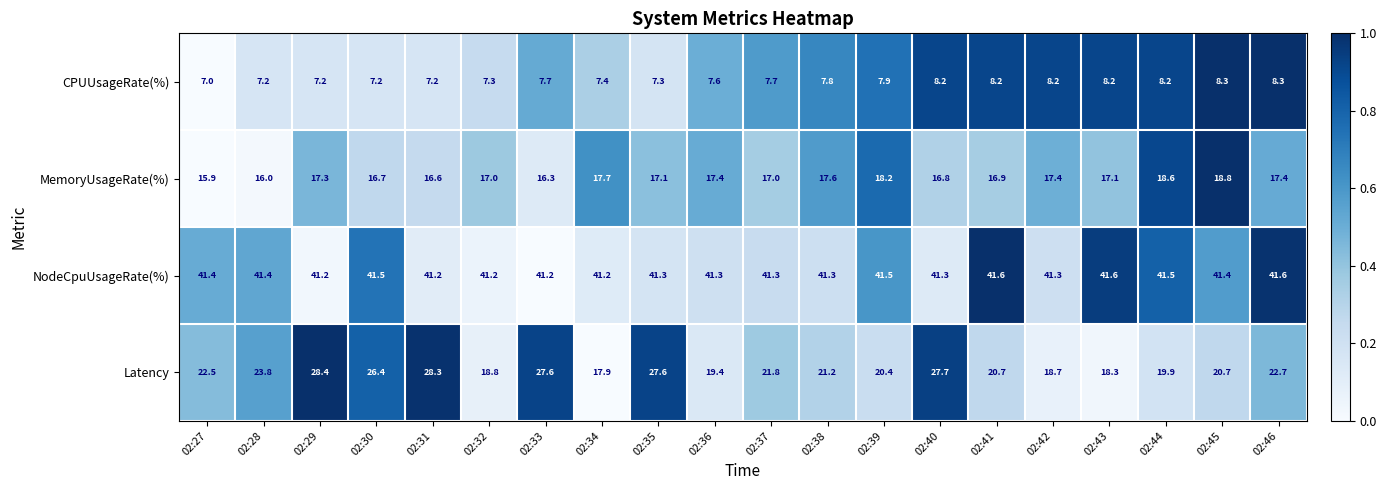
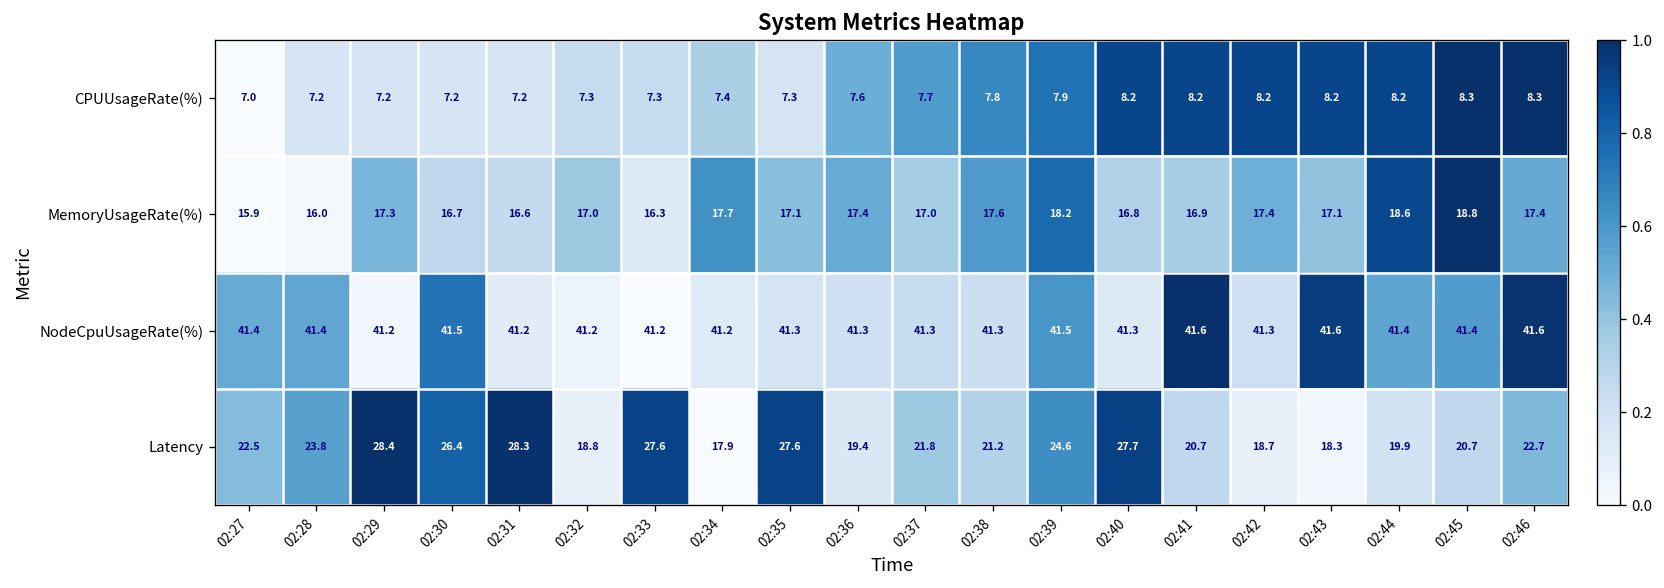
CPUUsageRate(%), 02:33: 7.7 -> 7.3
NodeCpuUsageRate(%), 02:44: 41.5 -> 41.4
Latency, 02:39: 20.4 -> 24.6
